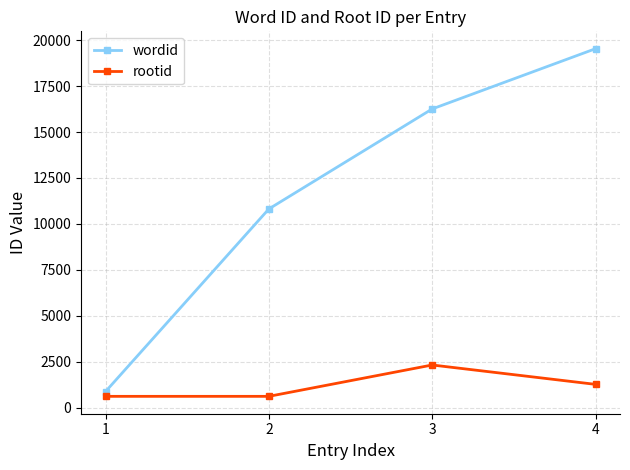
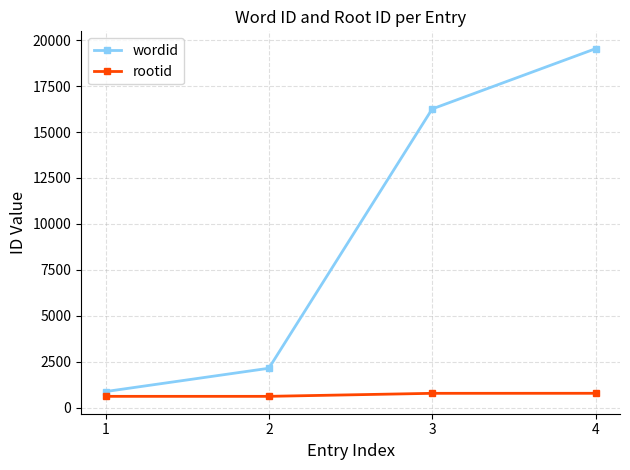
wordid, 2: 10800 -> 2100
rootid, 3: 2300 -> 800
rootid, 4: 1300 -> 800
